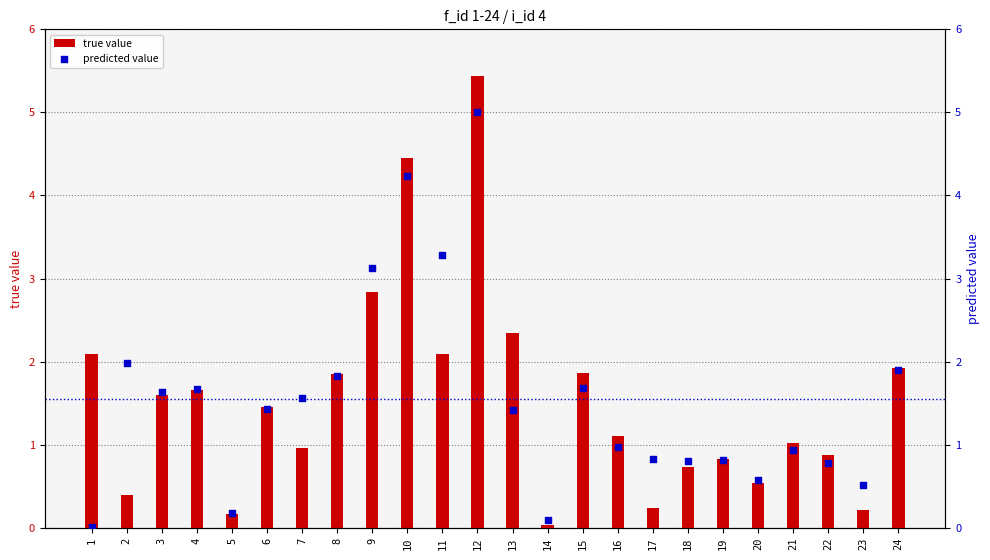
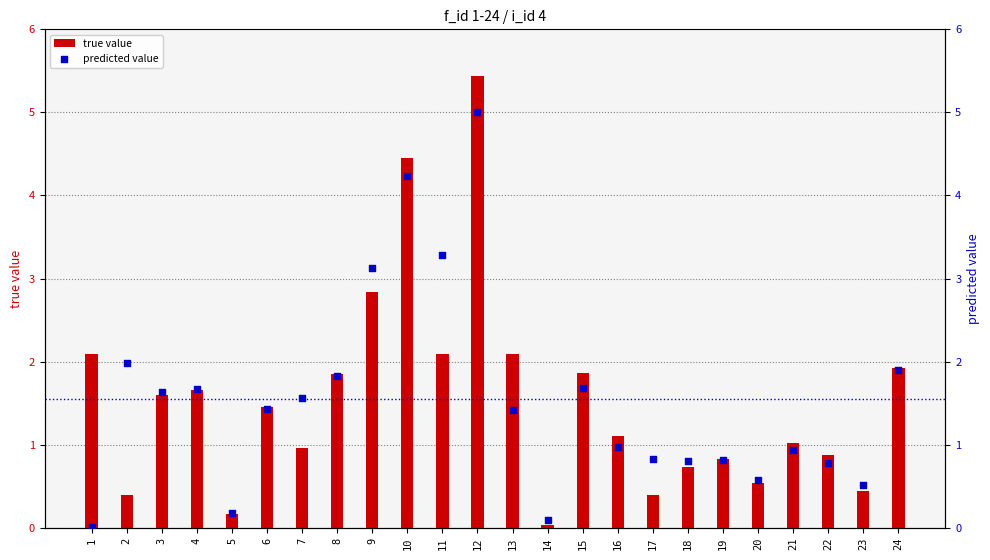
true value, 13: 2.3 -> 2.1
true value, 17: 0.2 -> 0.4
true value, 23: 0.2 -> 0.4
